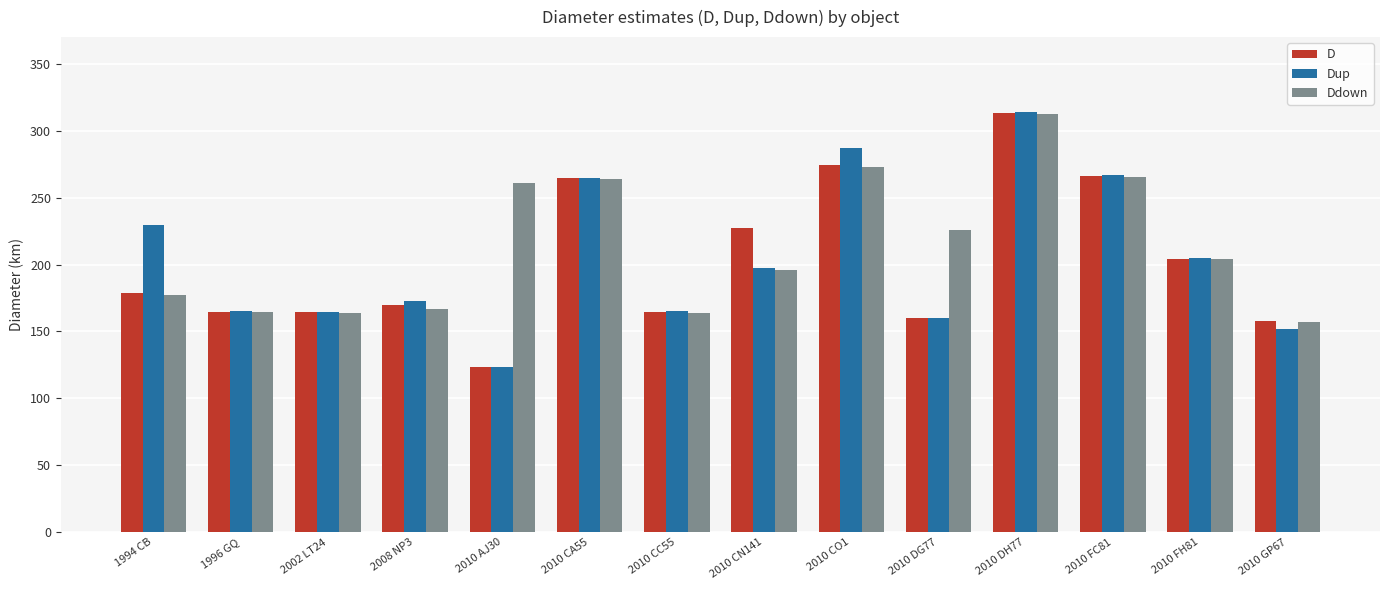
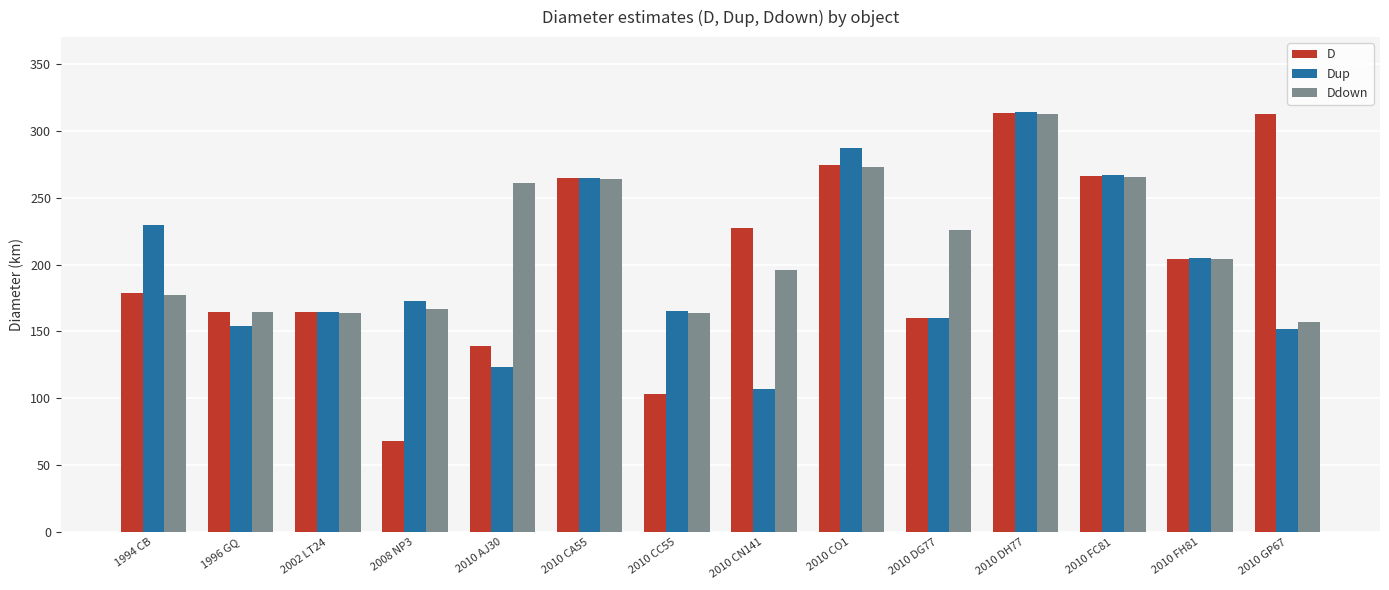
Dup, 1996 GQ: 165 -> 154
D, 2008 NP3: 170 -> 68
D, 2010 AJ30: 123 -> 139
D, 2010 CC55: 165 -> 104
Dup, 2010 CN141: 197 -> 107
D, 2010 GP67: 158 -> 312
